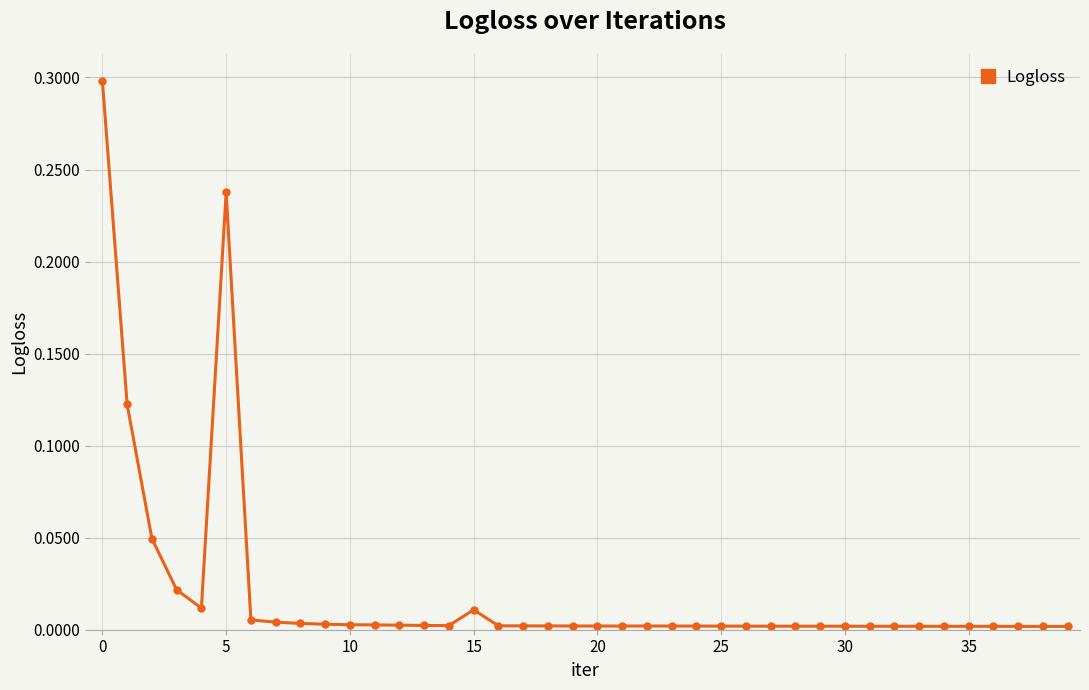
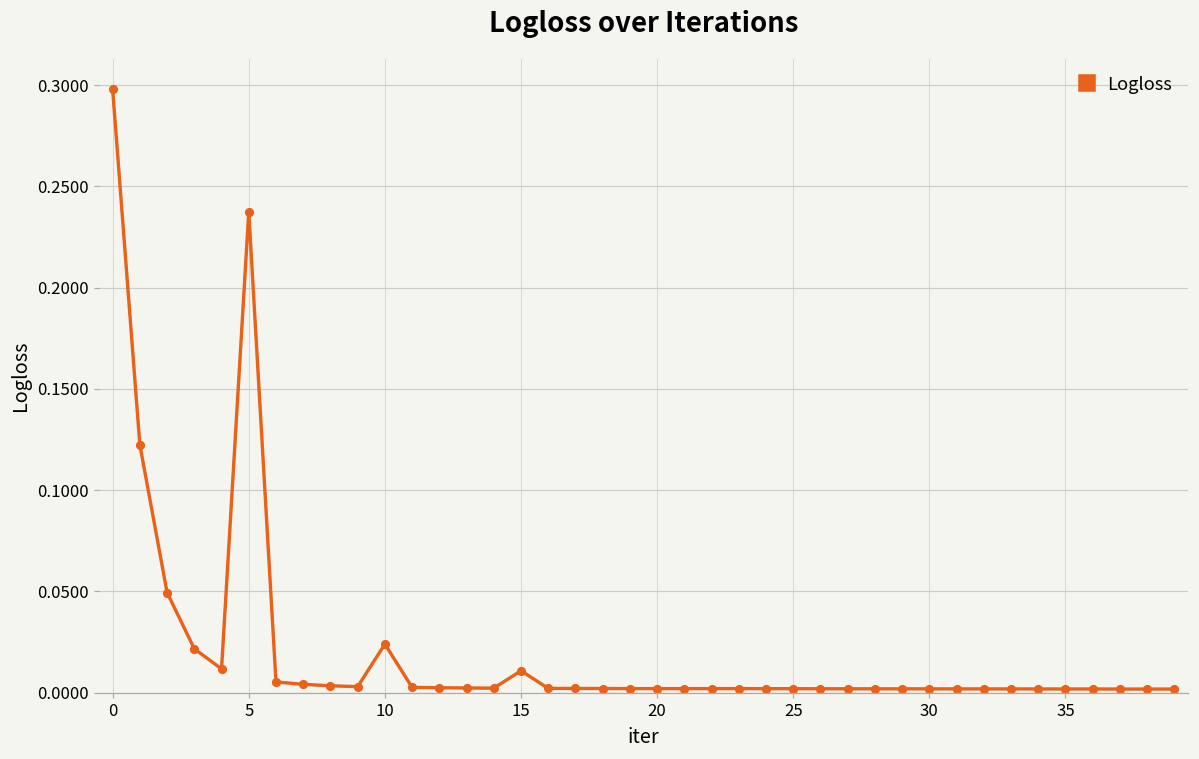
10: 0.003 -> 0.024
